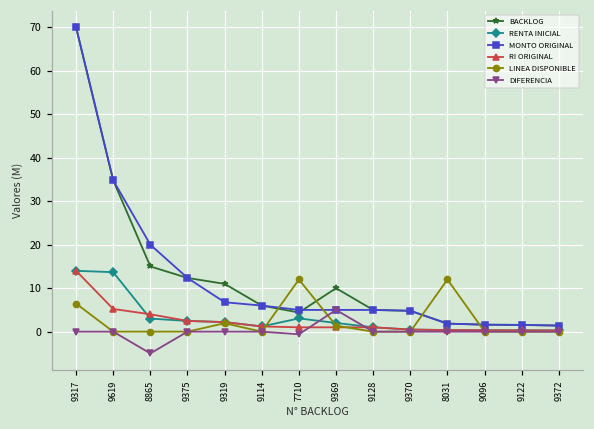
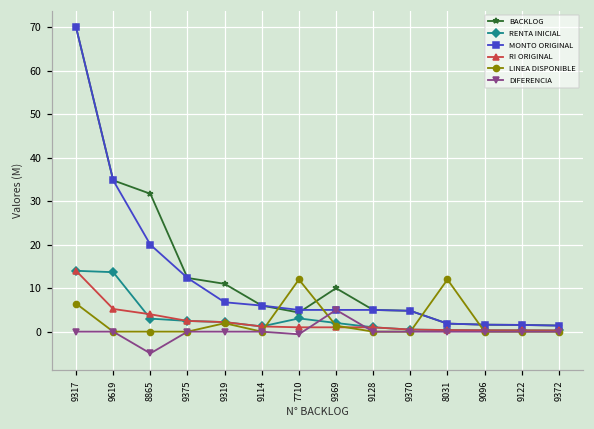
BACKLOG, 8865: 15 -> 32
